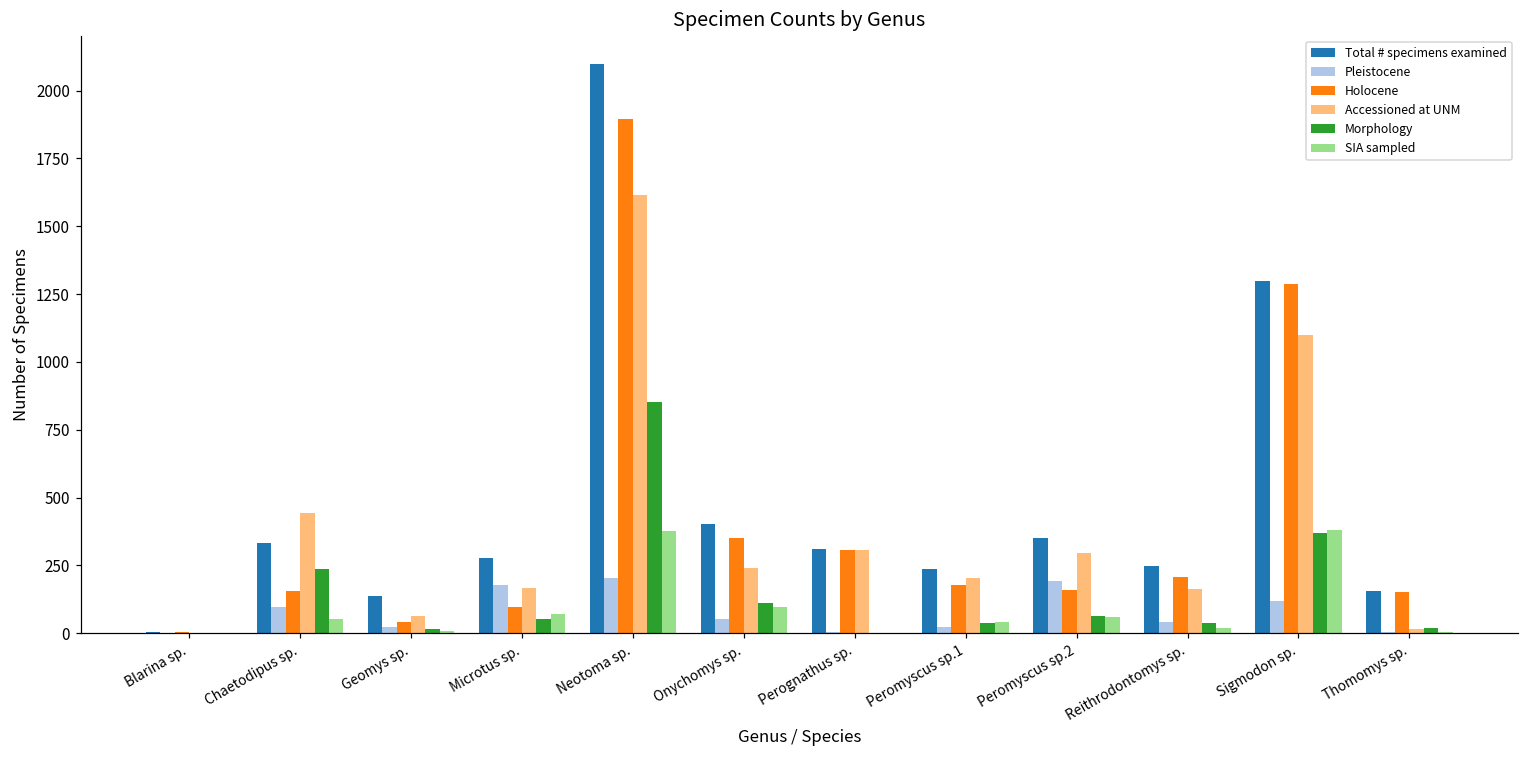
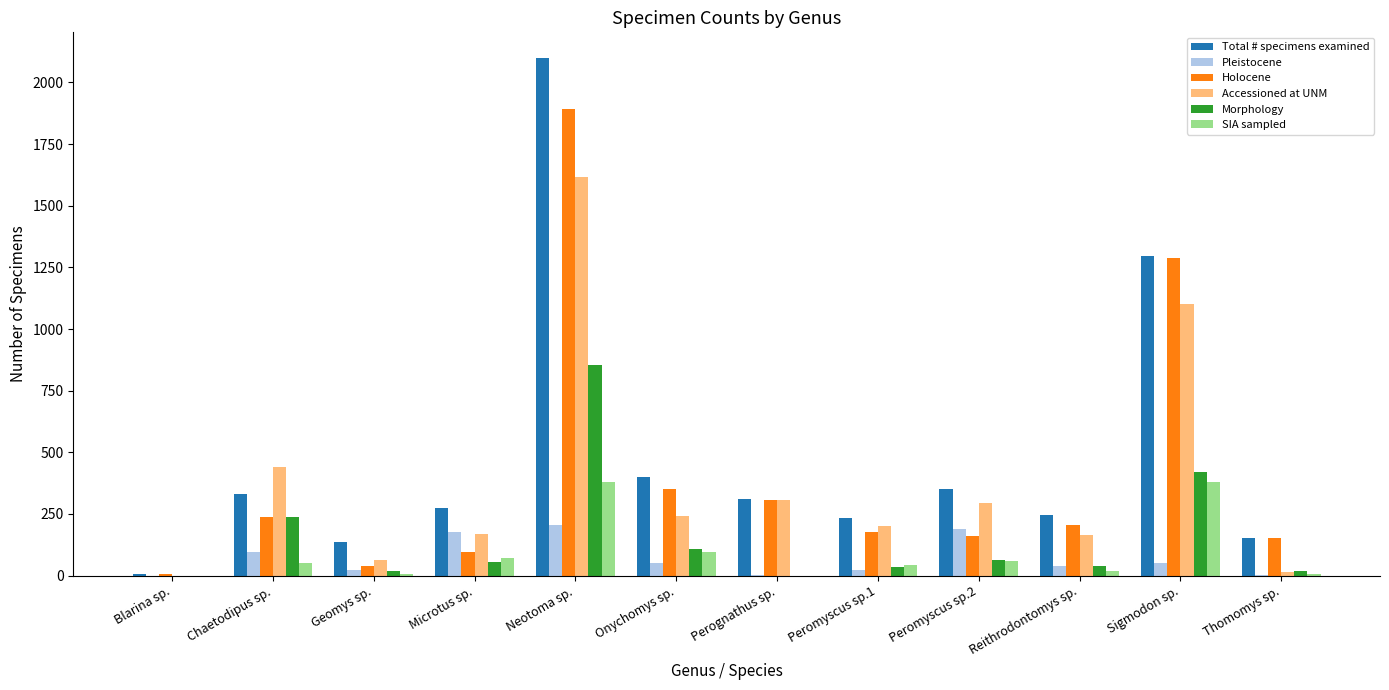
Holocene, Chaetodipus sp.: 160 -> 240
Pleistocene, Sigmodon sp.: 120 -> 50
Morphology, Sigmodon sp.: 370 -> 420
